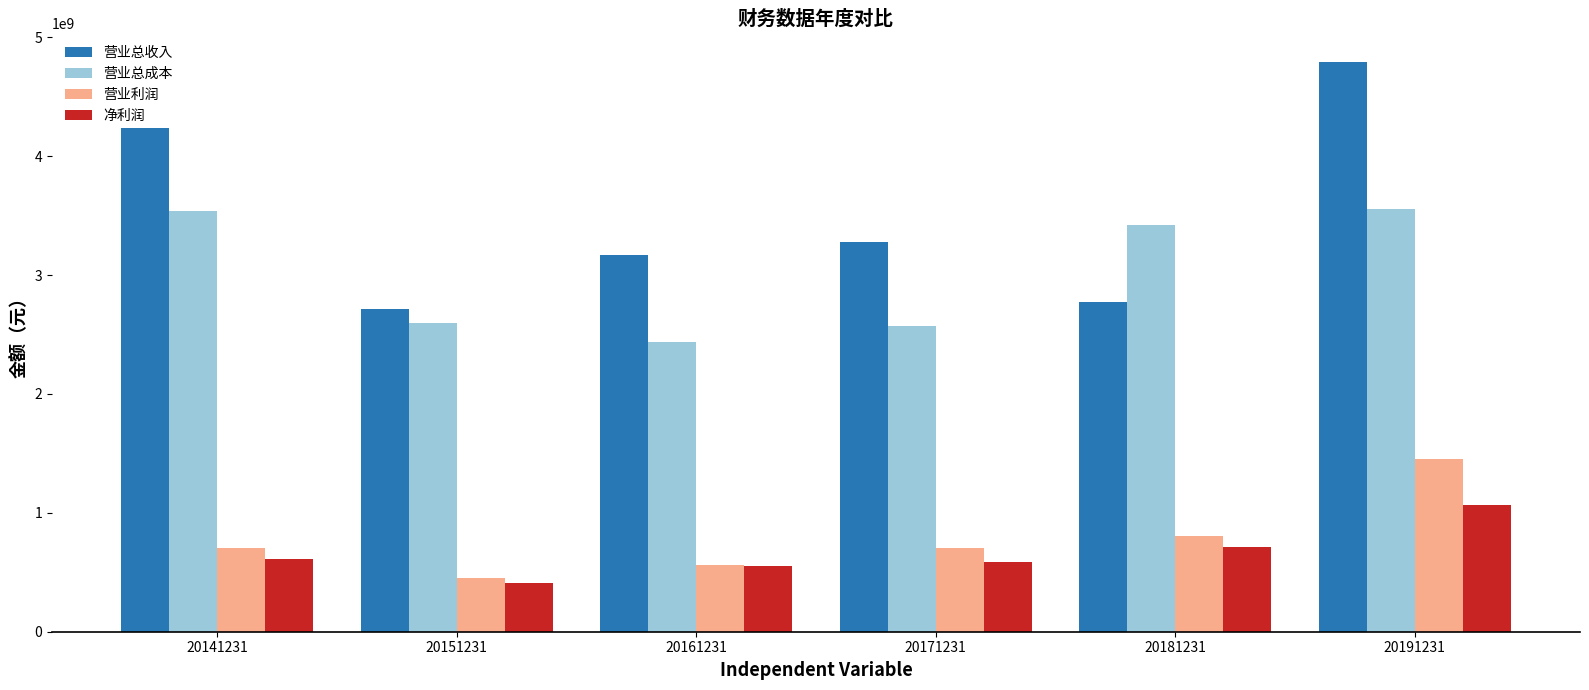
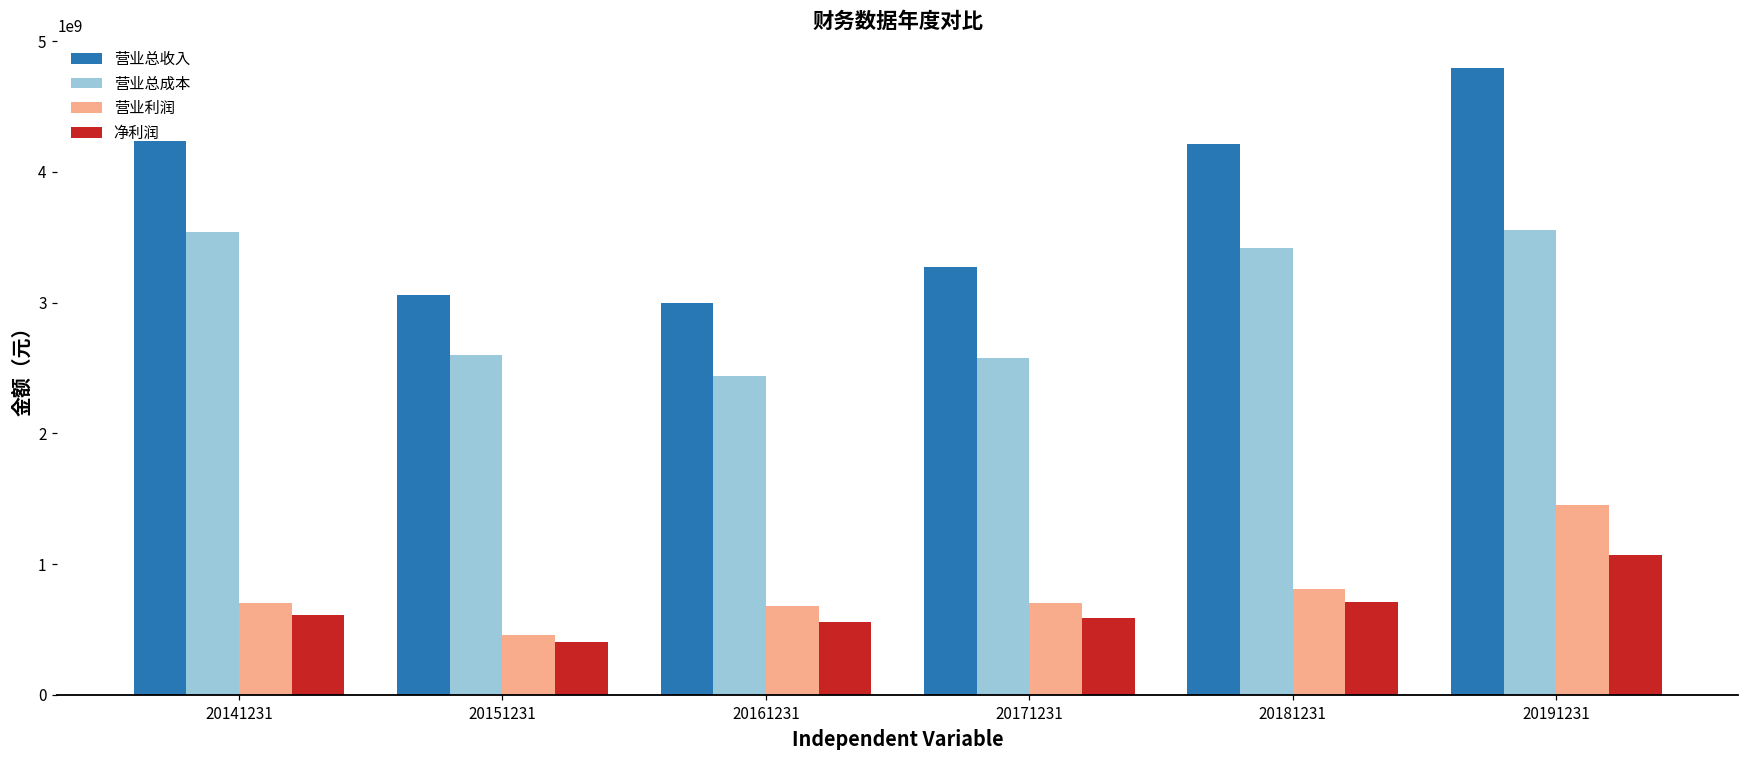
营业总收入, 20151231: 2720000000 -> 3050000000
营业总收入, 20161231: 3170000000 -> 2990000000
营业利润, 20161231: 560000000 -> 680000000
营业总收入, 20181231: 2770000000 -> 4210000000
